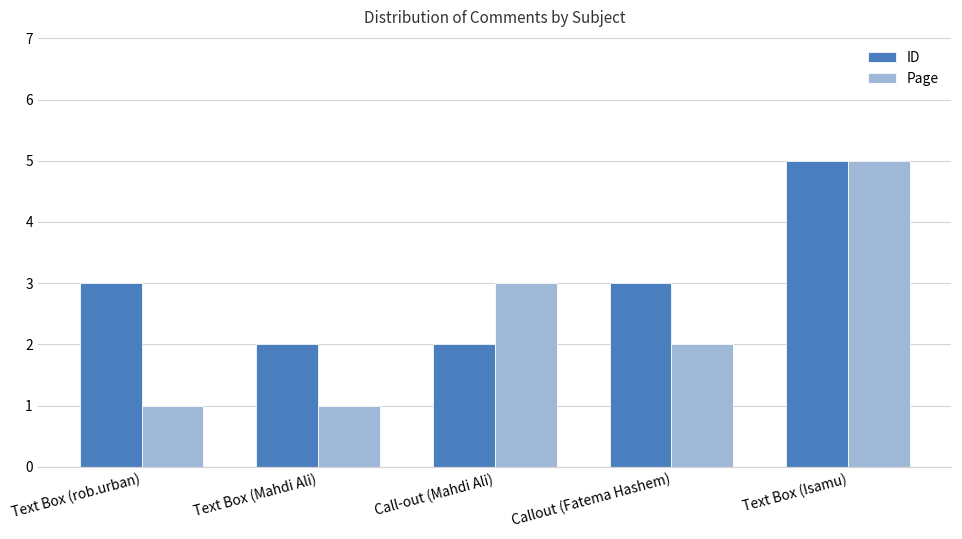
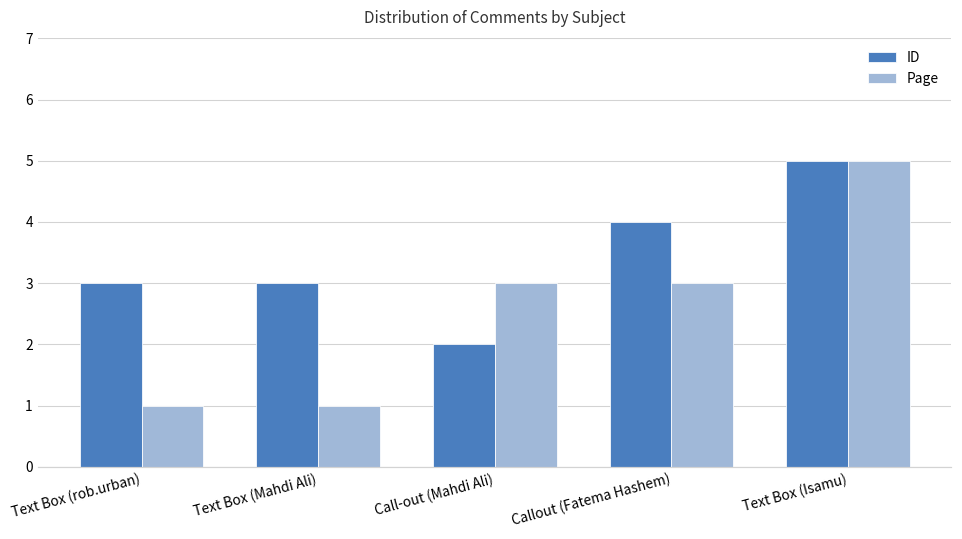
ID, Text Box (Mahdi Ali): 2 -> 3
ID, Callout (Fatema Hashem): 3 -> 4
Page, Callout (Fatema Hashem): 2 -> 3
